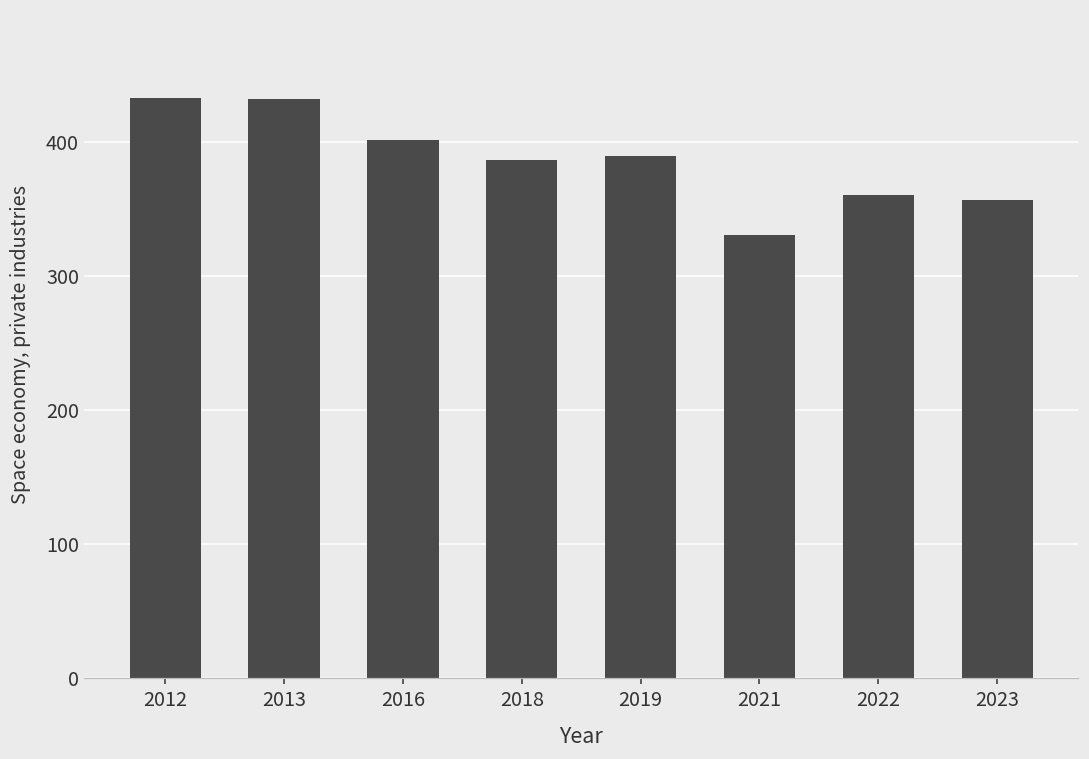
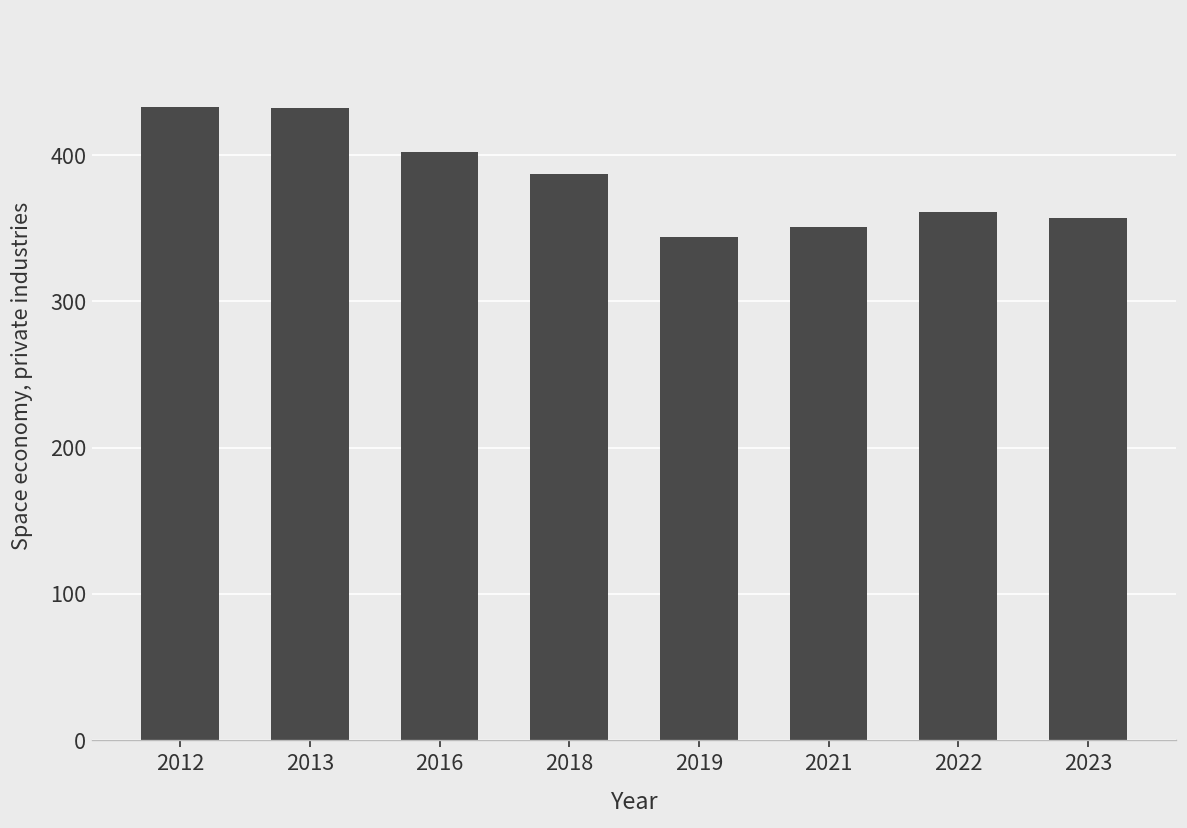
2019: 390 -> 344
2021: 331 -> 351
